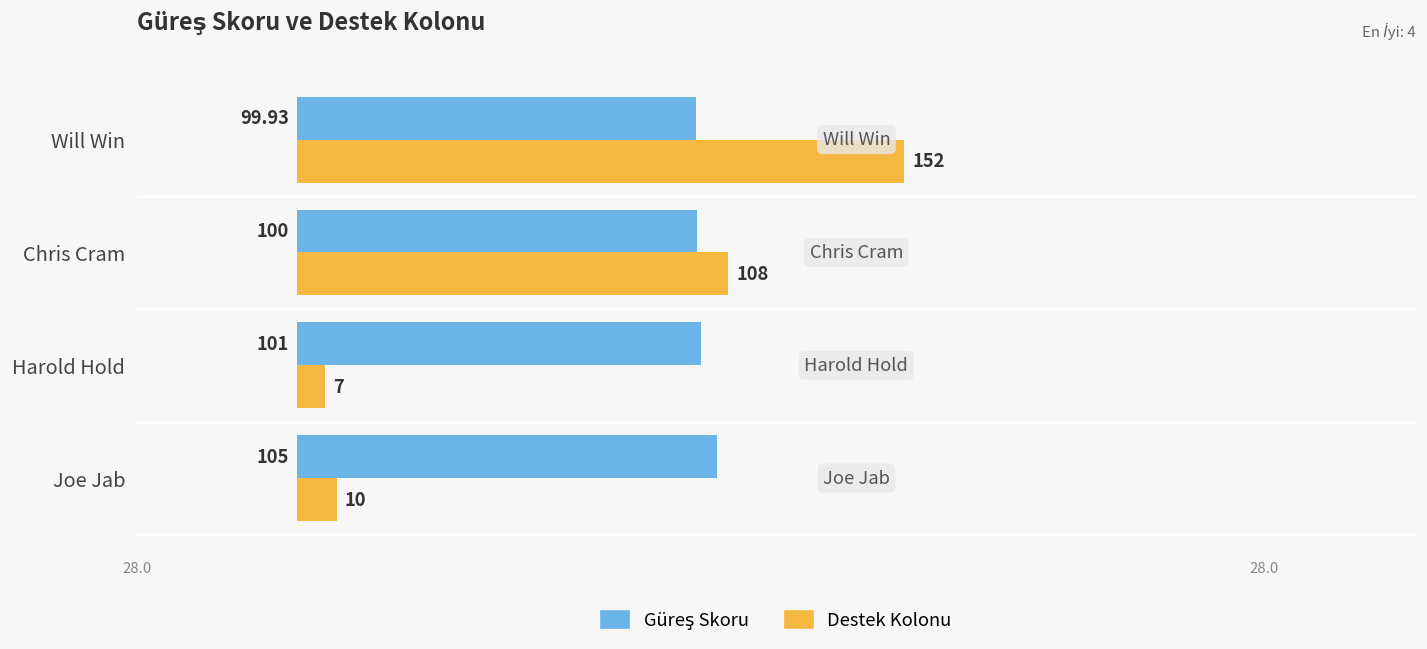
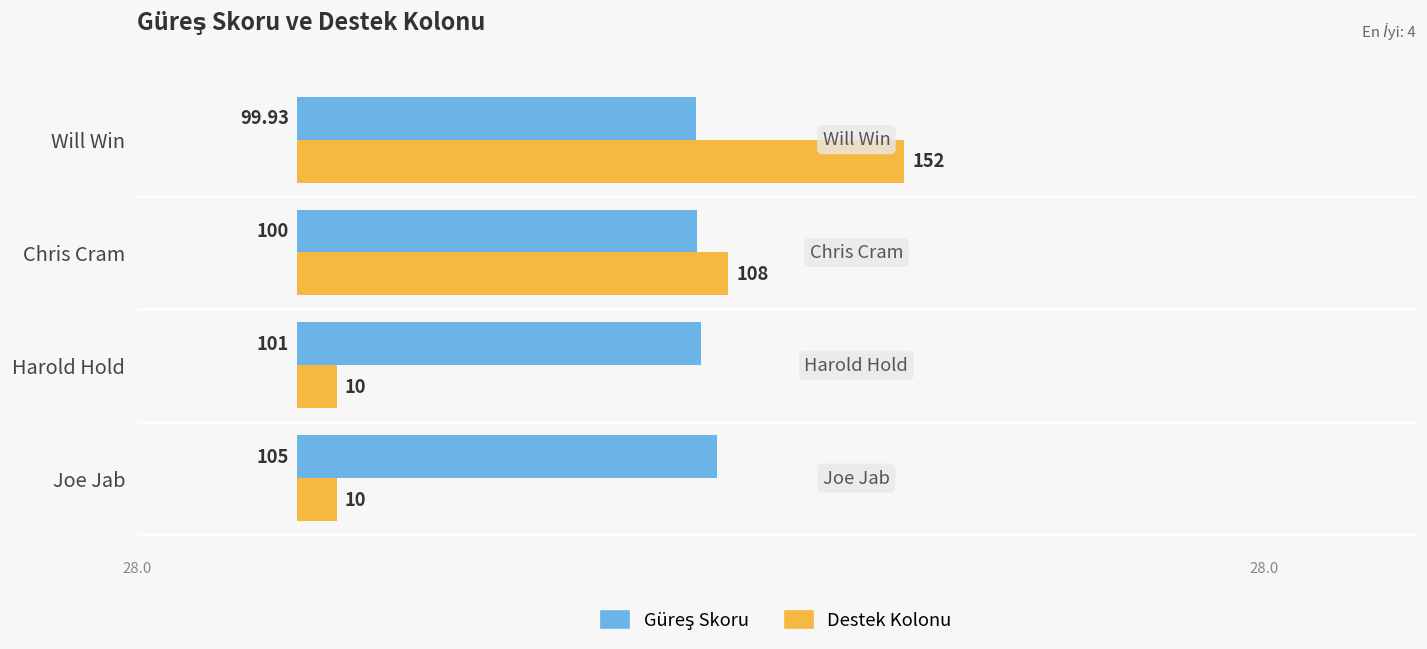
Destek Kolonu, Harold Hold: 7 -> 10
